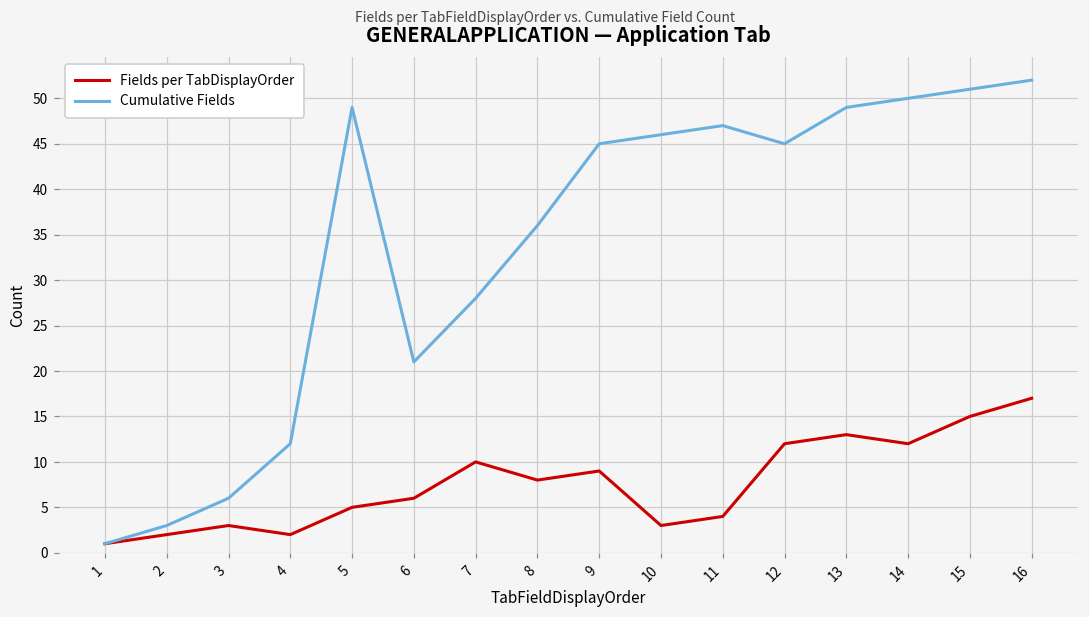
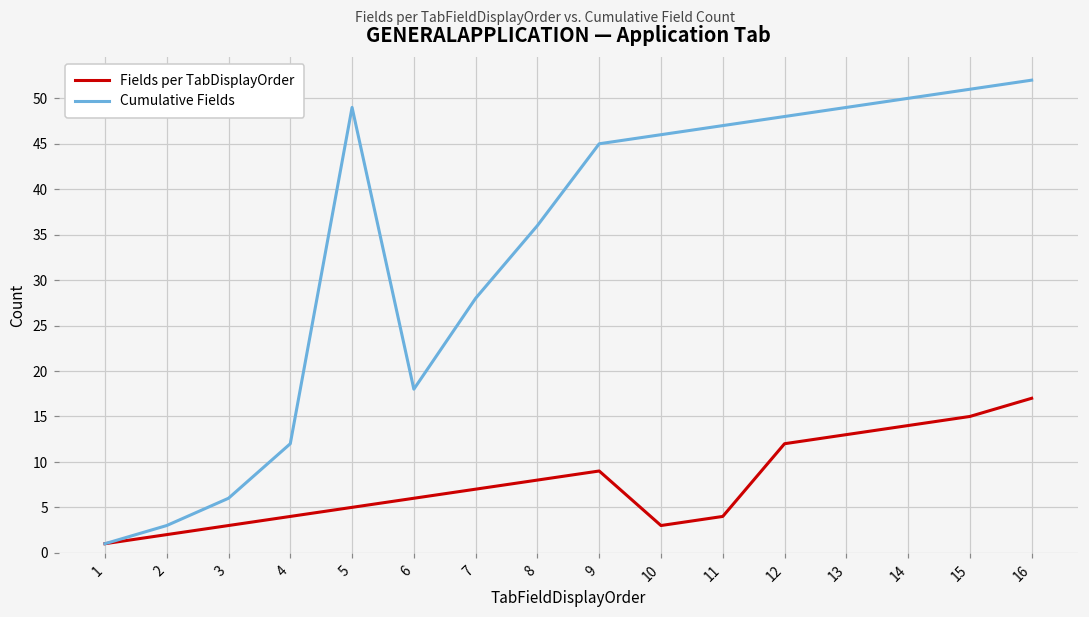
Fields per TabDisplayOrder, 4: 2 -> 4
Cumulative Fields, 6: 21 -> 18
Fields per TabDisplayOrder, 7: 10 -> 7
Cumulative Fields, 12: 45 -> 48
Fields per TabDisplayOrder, 14: 12 -> 14
